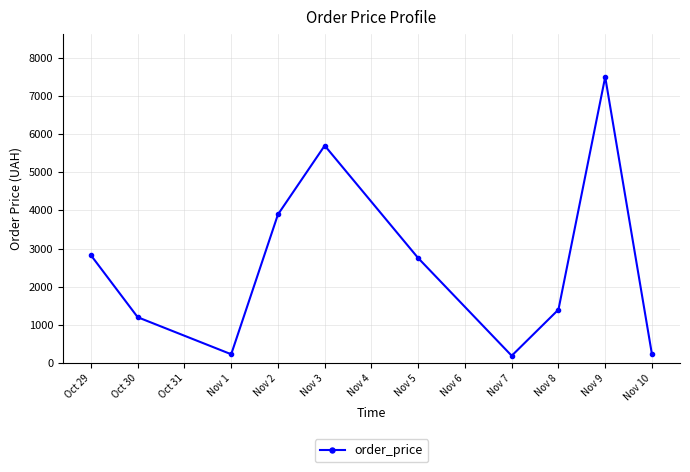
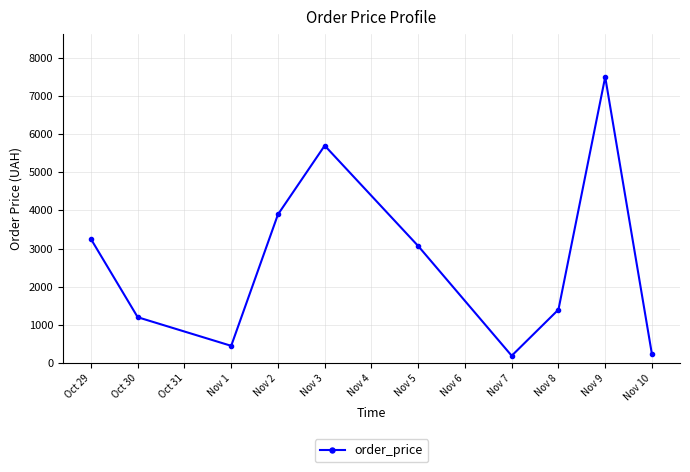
Oct 29: 2800 -> 3300
Nov 1: 200 -> 500
Nov 5: 2800 -> 3100
